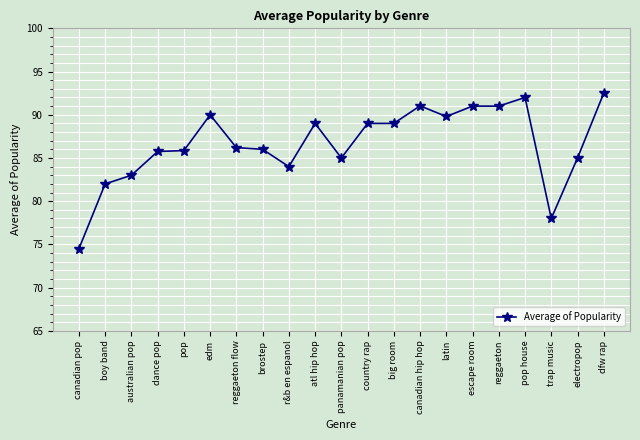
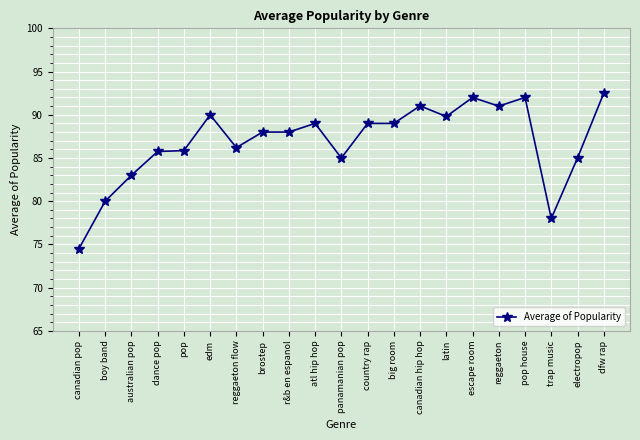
boy band: 82 -> 80
brostep: 86 -> 88
r&b en espanol: 84 -> 88
escape room: 91 -> 92
